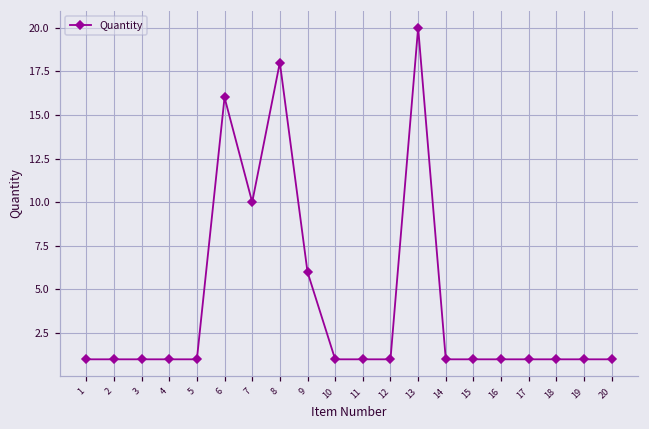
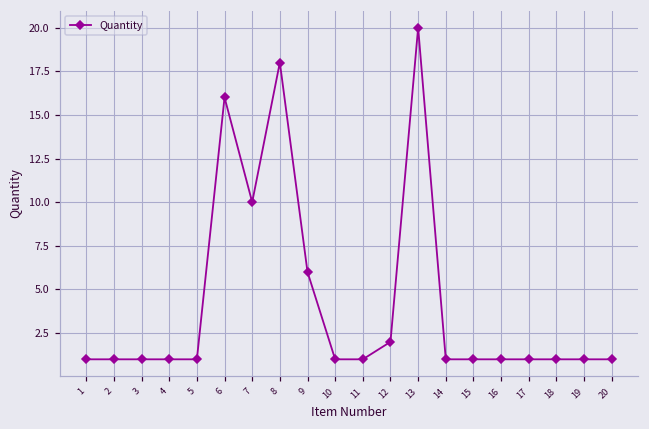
12: 1 -> 2
